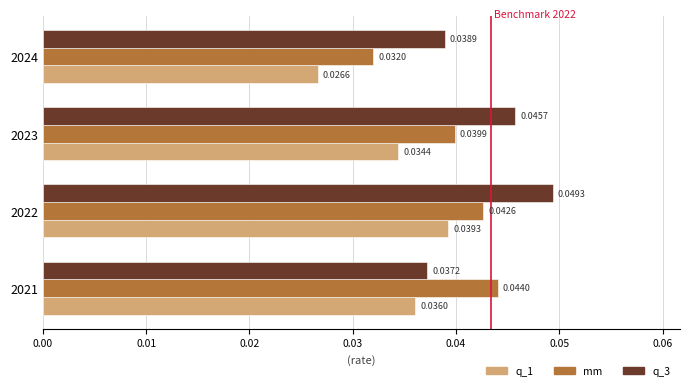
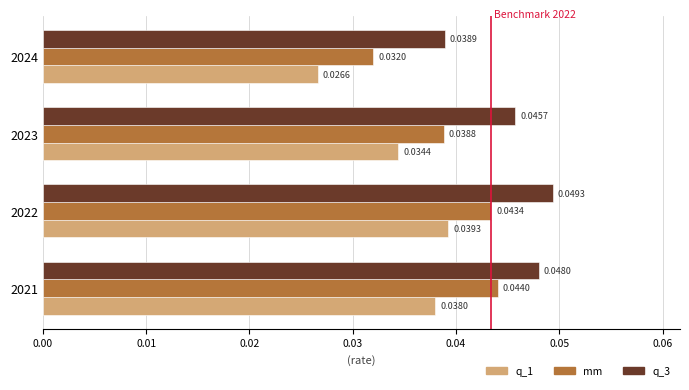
mm, 2023: 0.0399 -> 0.0388
mm, 2022: 0.0426 -> 0.0434
q_3, 2021: 0.0372 -> 0.0480
q_1, 2021: 0.0360 -> 0.0380
